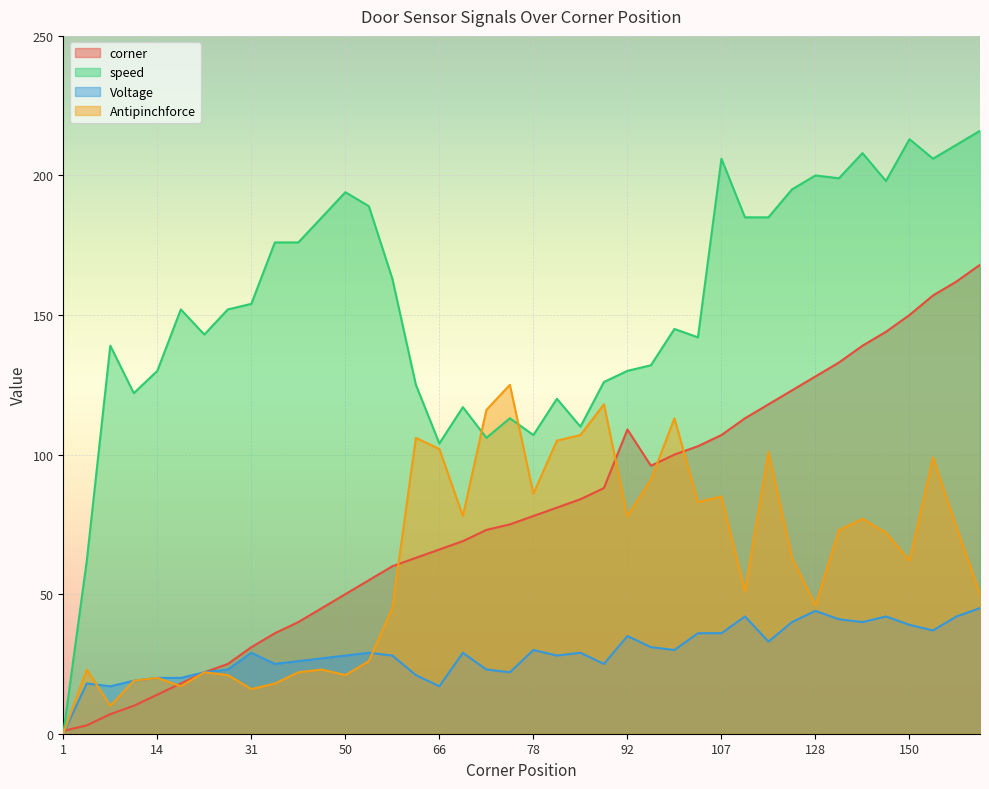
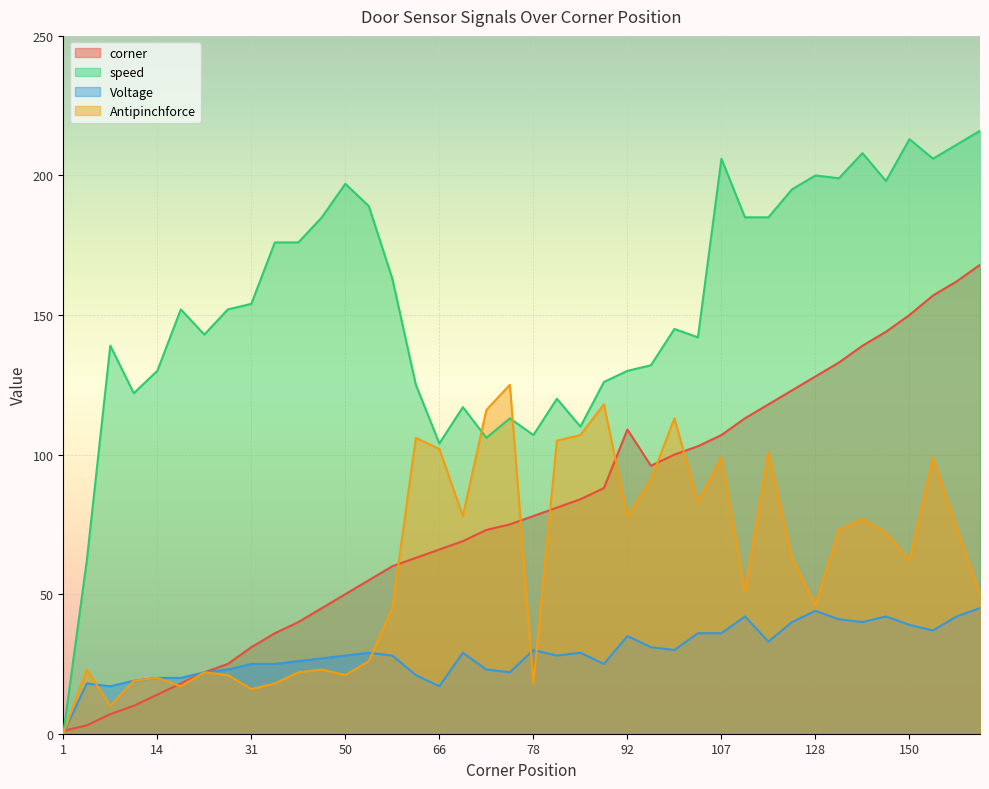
Voltage, 31: 29 -> 25
speed, 50: 194 -> 197
Antipinchforce, 78: 86 -> 18
Antipinchforce, 107: 85 -> 99
